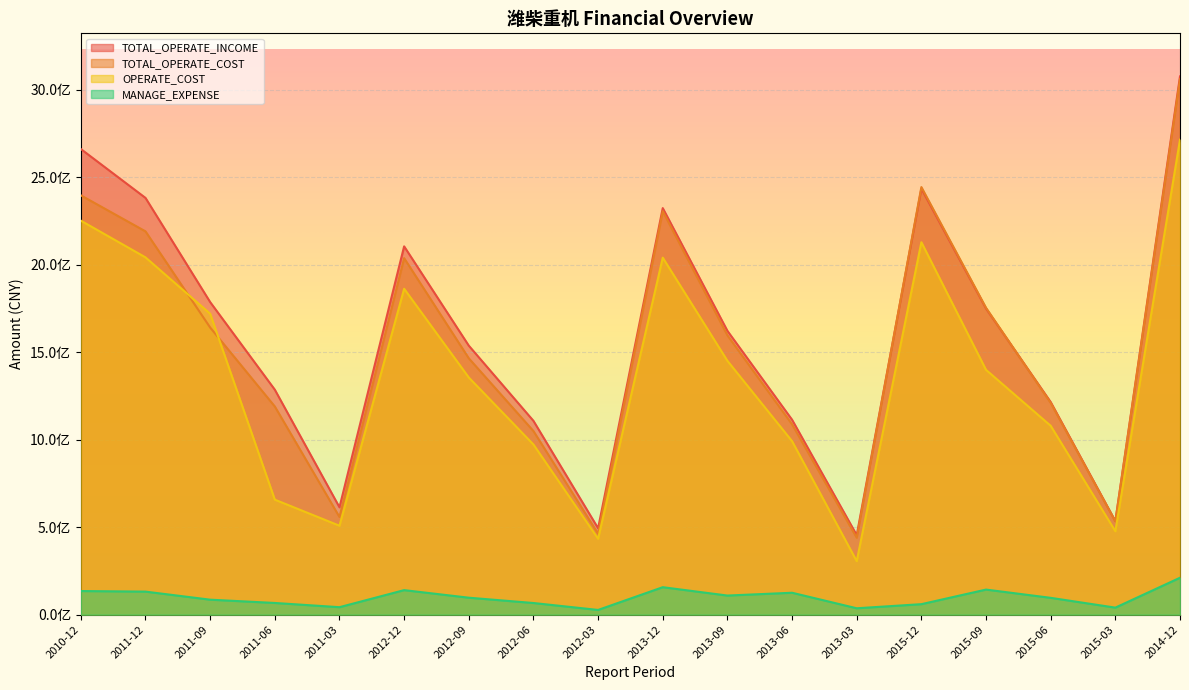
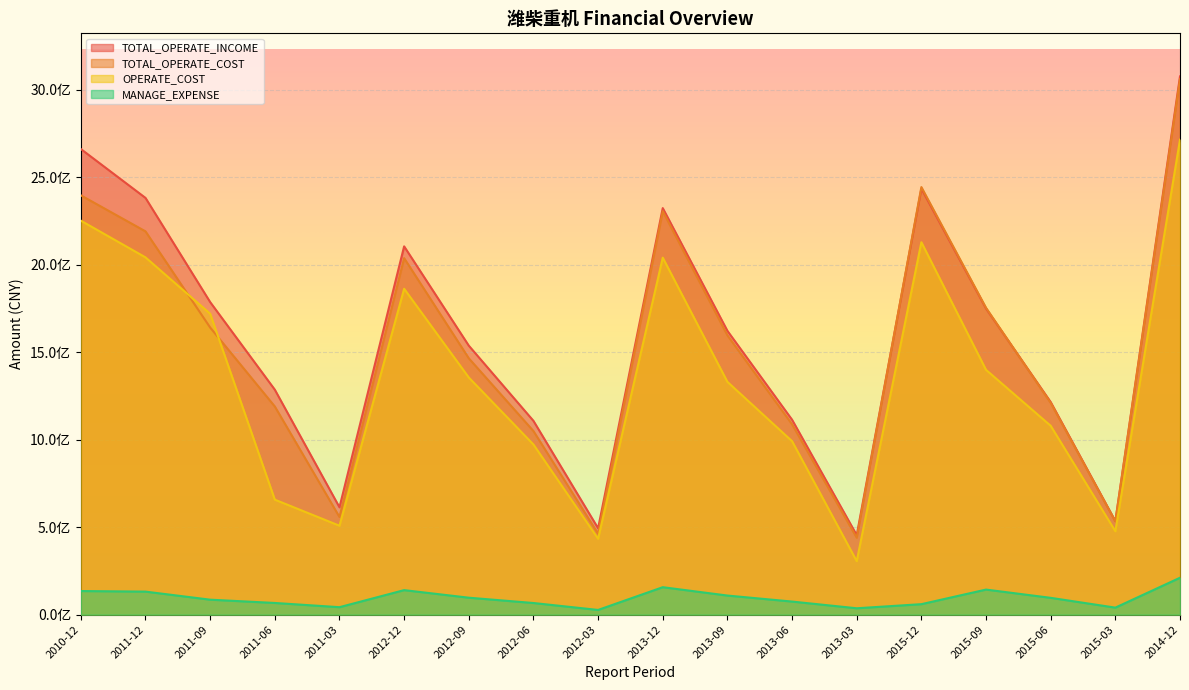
OPERATE_COST, 2013-09: 14.5亿 -> 13.3亿
MANAGE_EXPENSE, 2013-06: 1.3亿 -> 0.7亿
